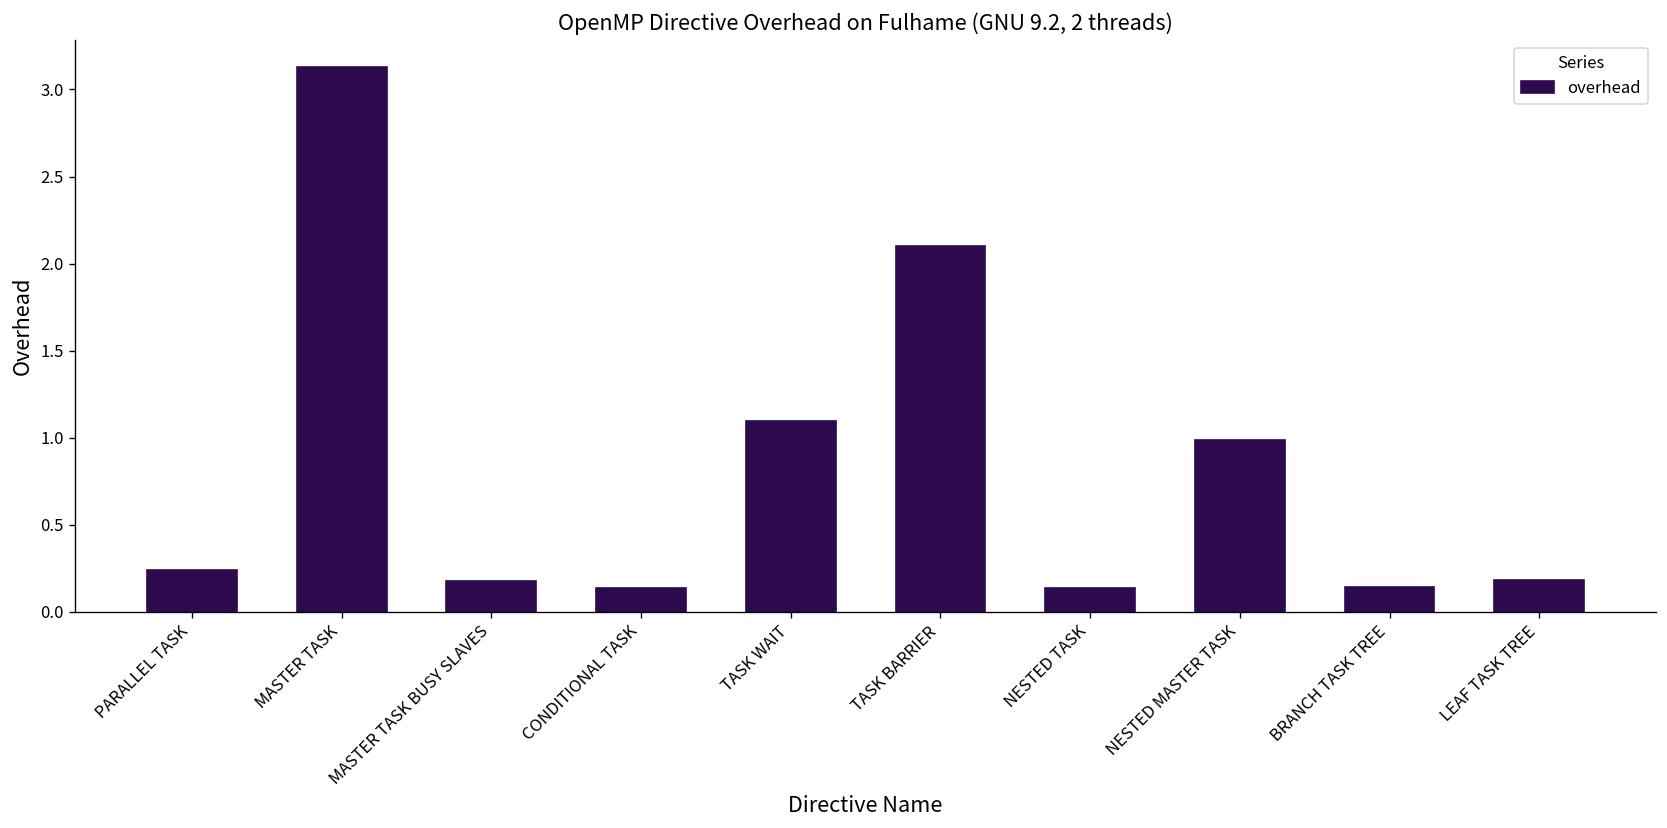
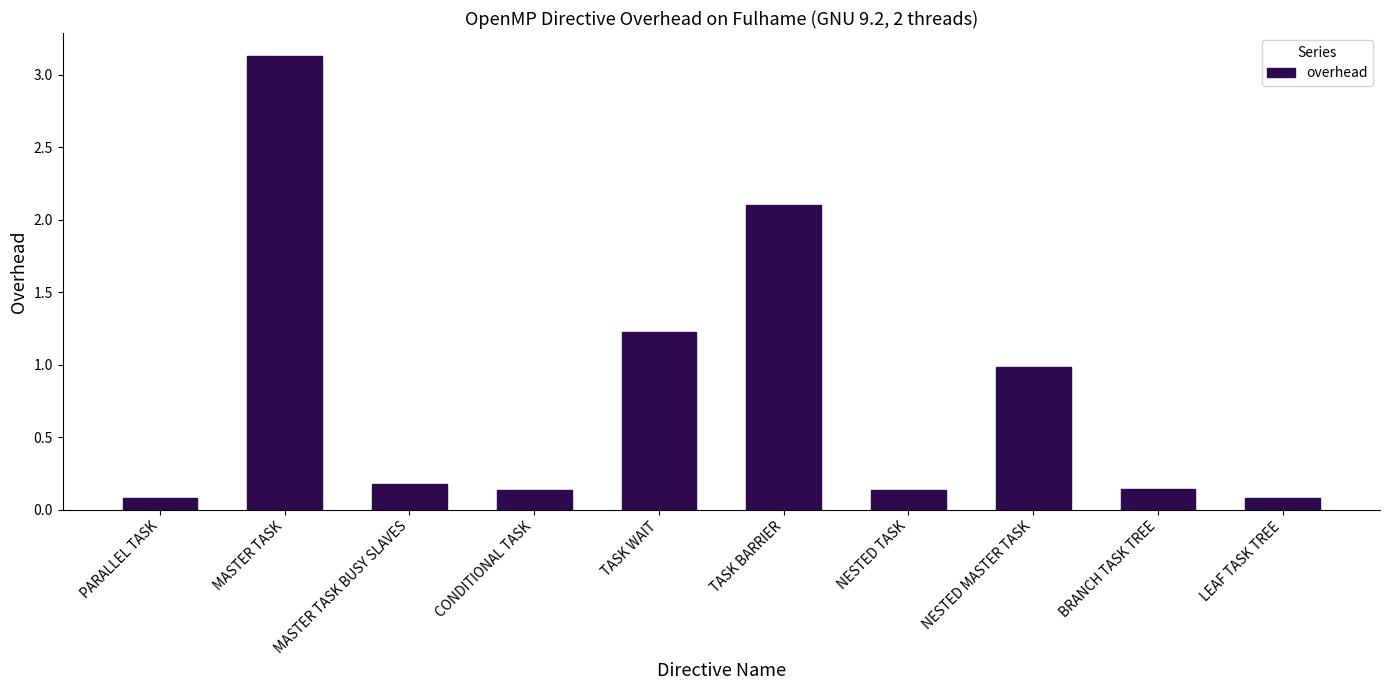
PARALLEL TASK: 0.24 -> 0.08
TASK WAIT: 1.09 -> 1.23
LEAF TASK TREE: 0.18 -> 0.08
